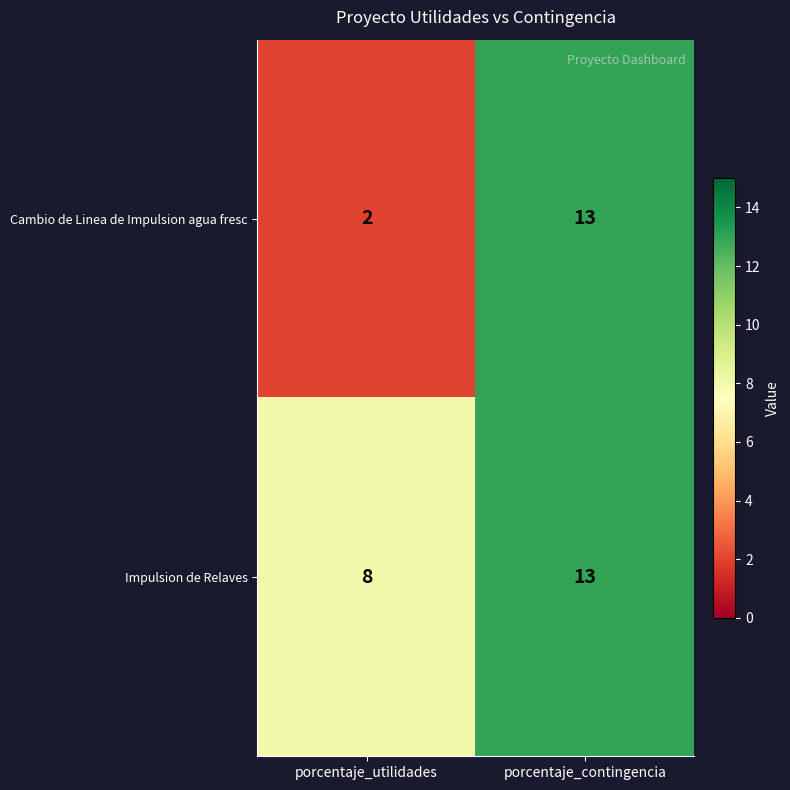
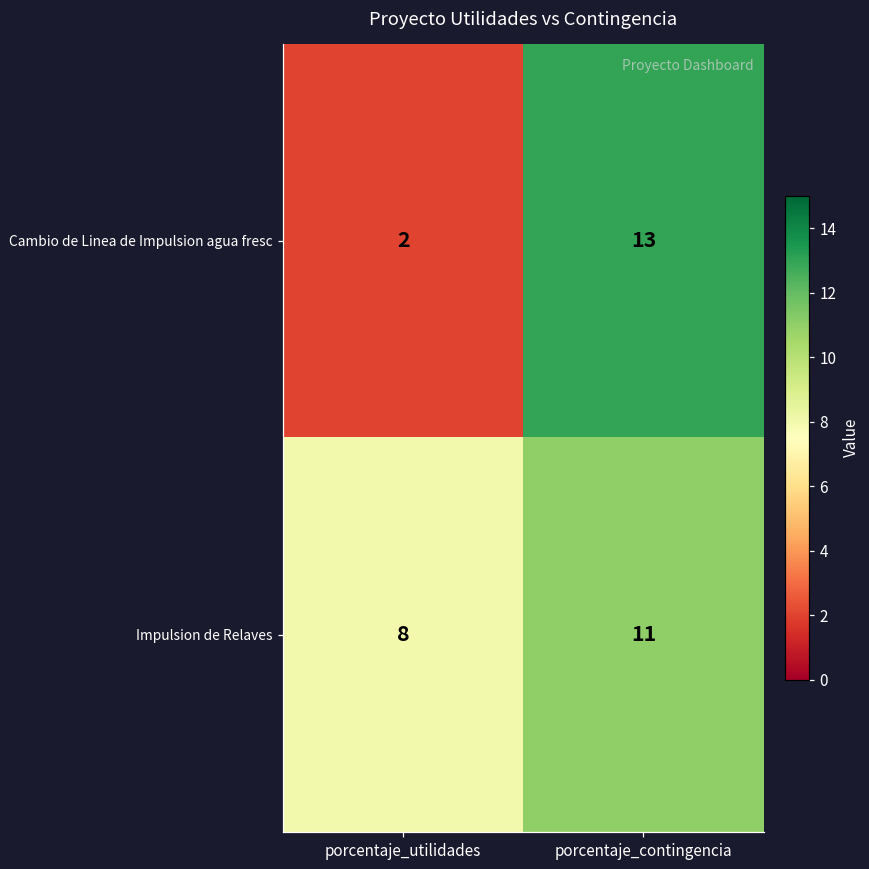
Impulsion de Relaves, porcentaje_contingencia: 13 -> 11
